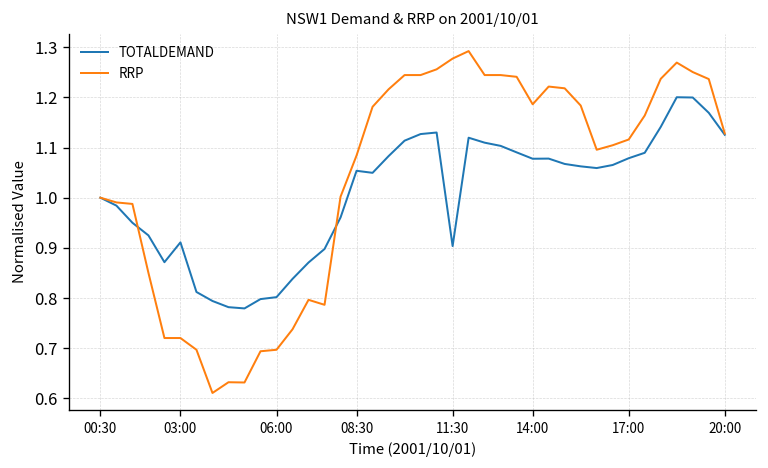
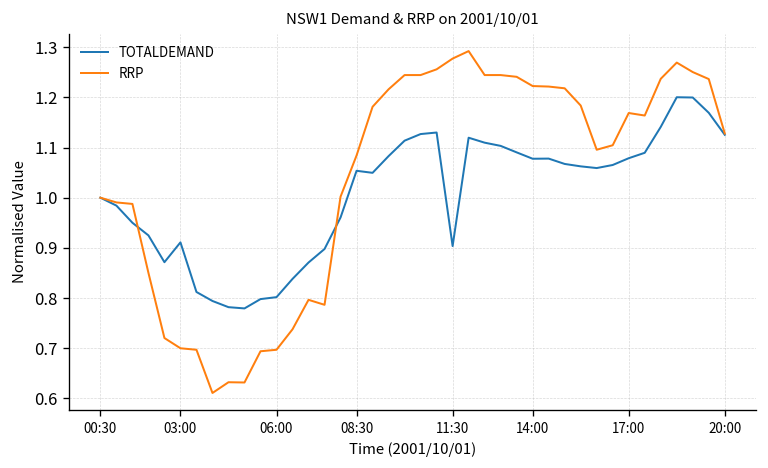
RRP, 03:00: 0.72 -> 0.70
RRP, 14:00: 1.19 -> 1.22
RRP, 17:00: 1.12 -> 1.17
